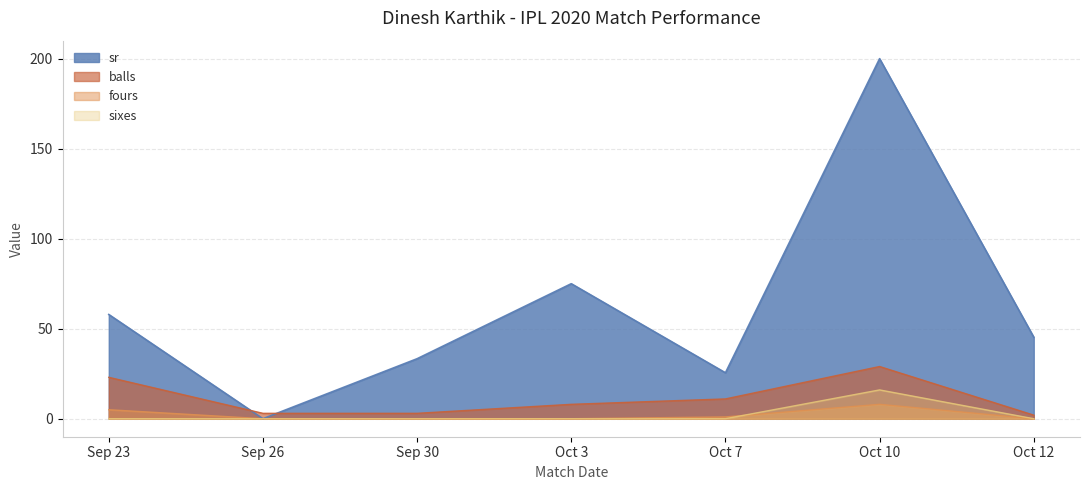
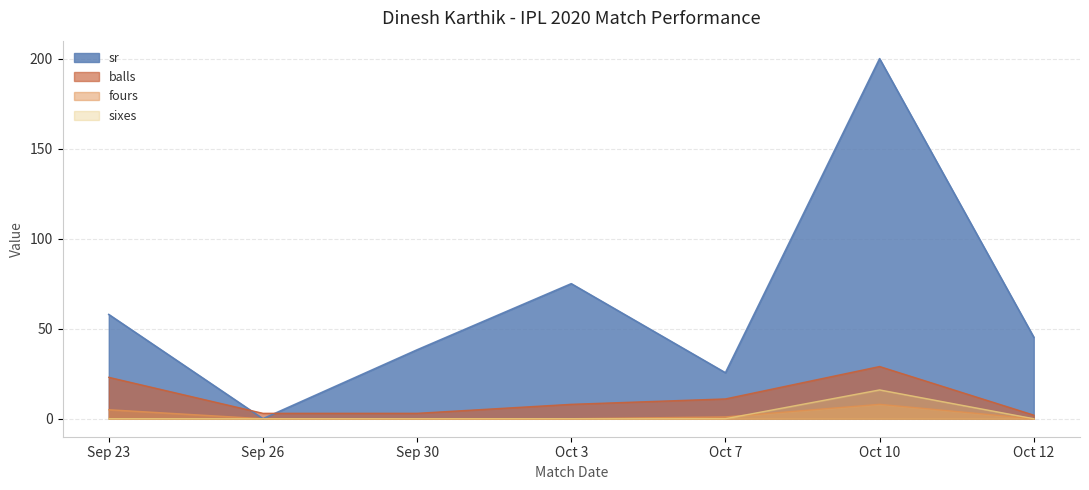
sr, Sep 30: 33 -> 38
